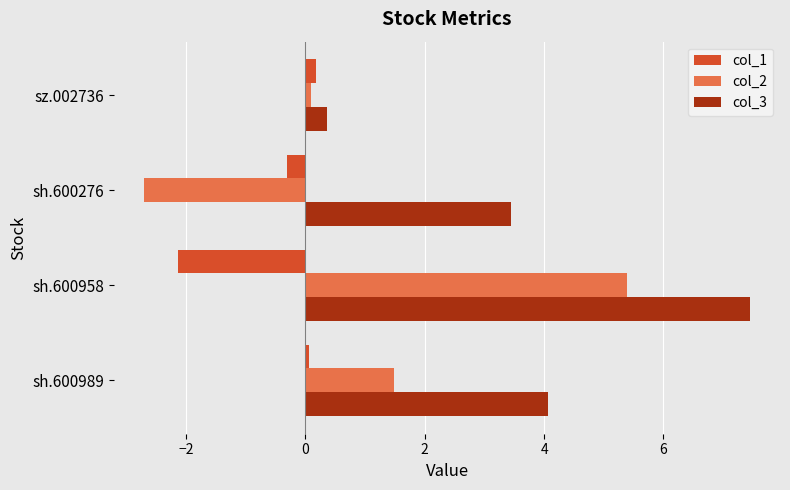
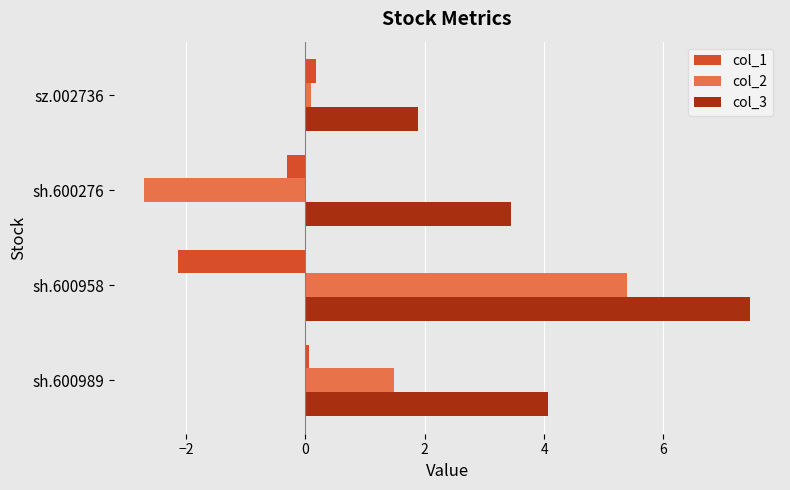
col_3, sz.002736: 0.4 -> 1.9
